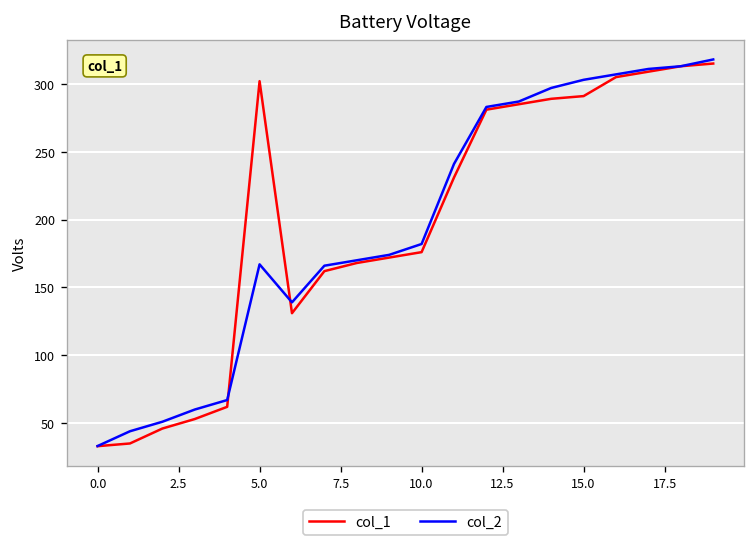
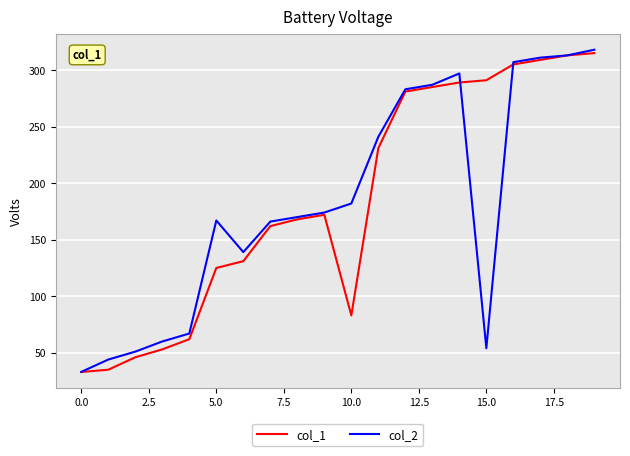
col_1, 5.0: 302 -> 125
col_1, 10.0: 176 -> 83
col_2, 15.0: 303 -> 54
